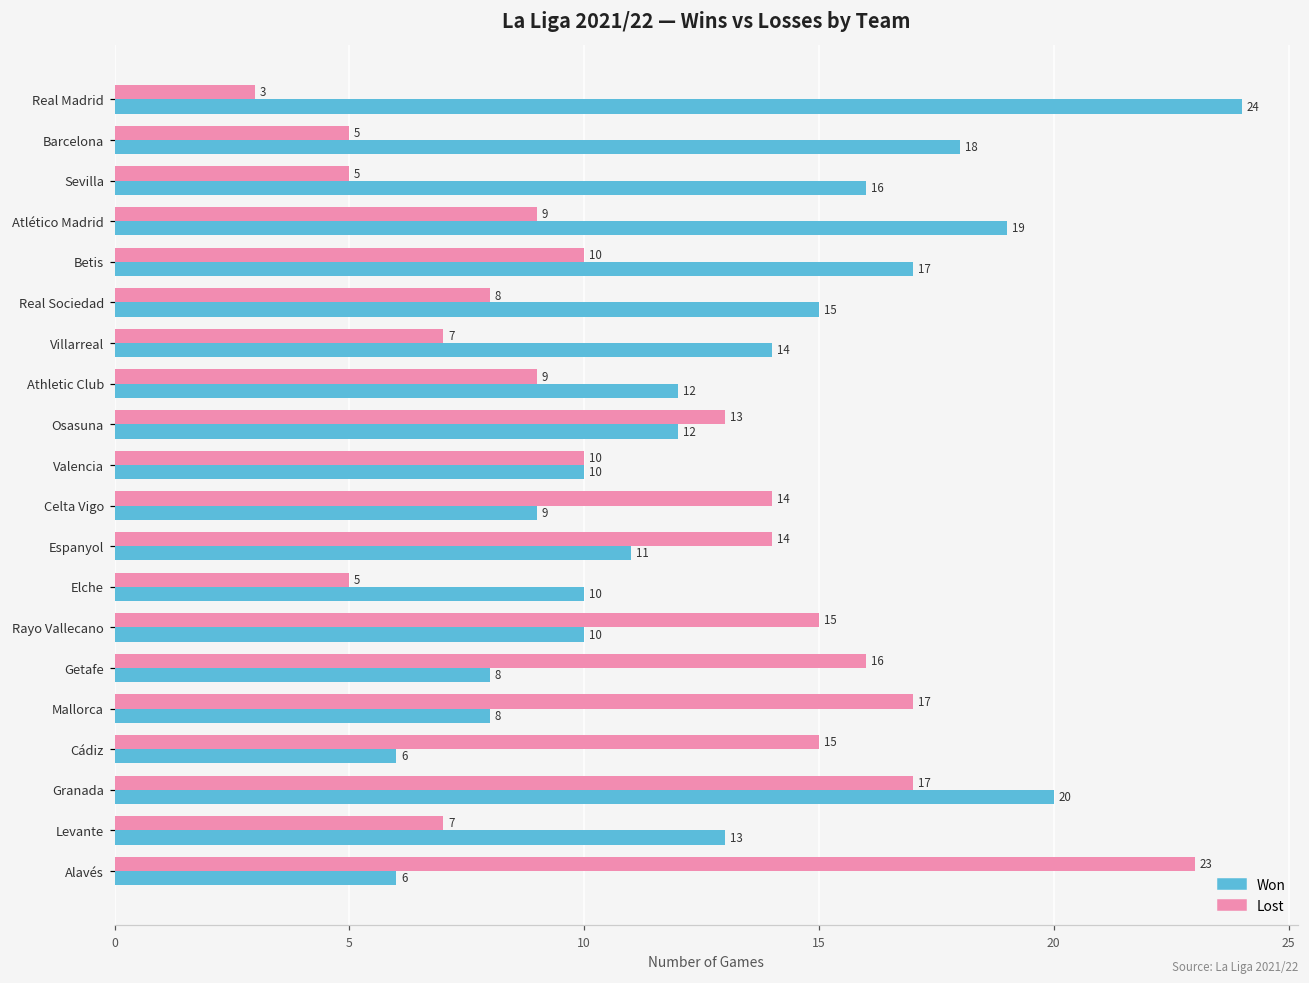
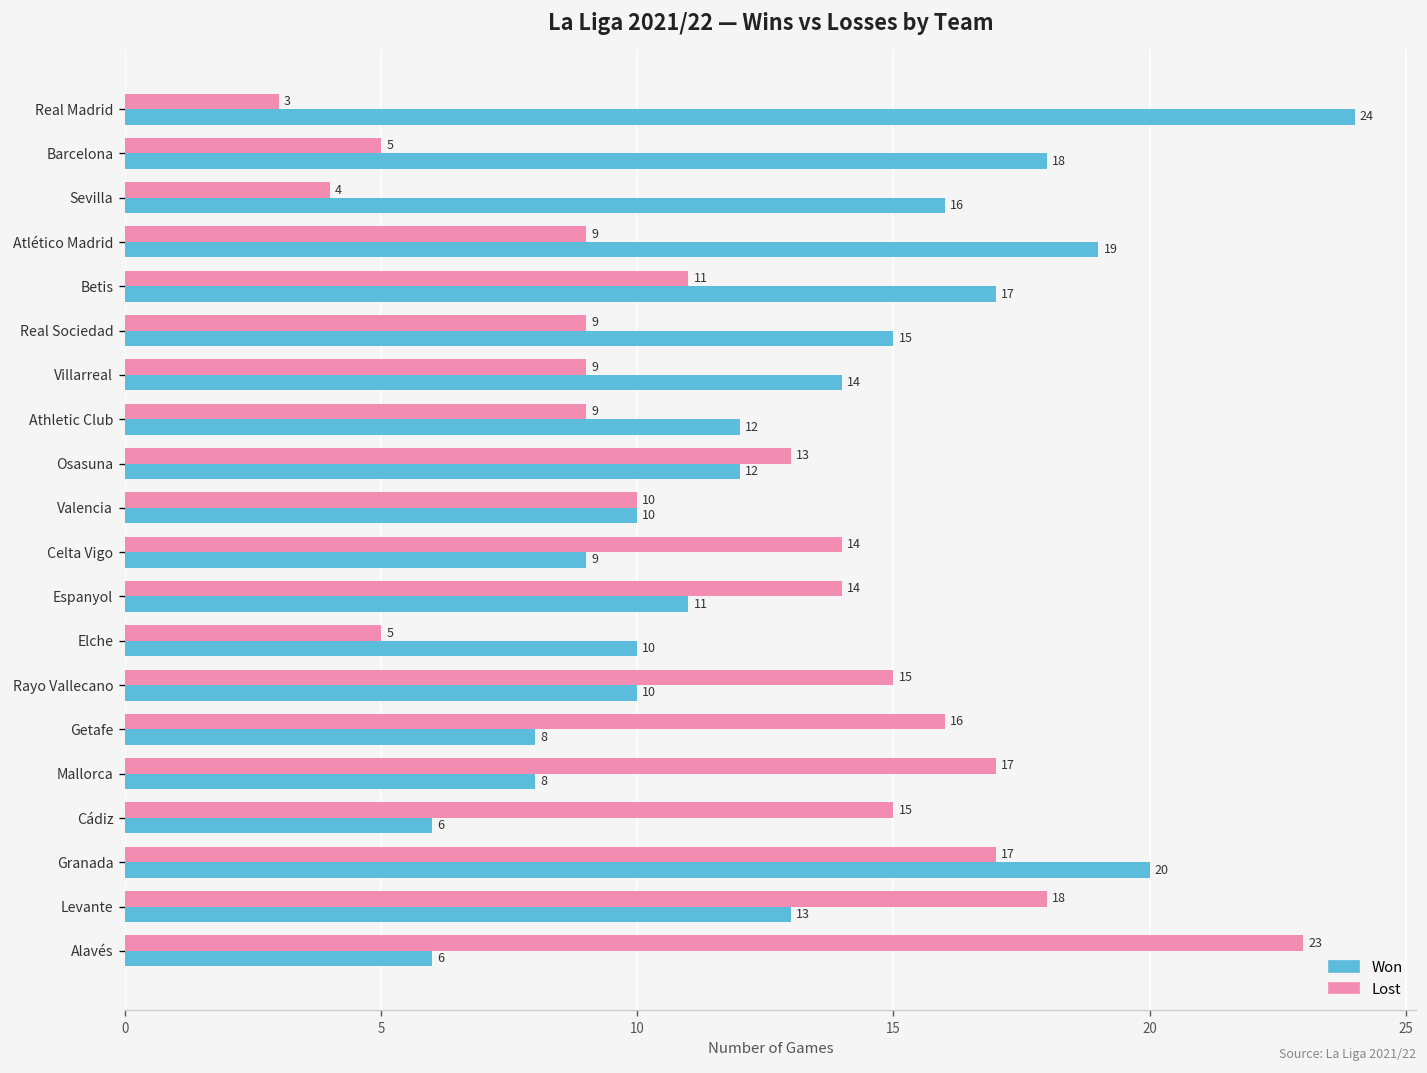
Lost, Sevilla: 5 -> 4
Lost, Betis: 10 -> 11
Lost, Real Sociedad: 8 -> 9
Lost, Villarreal: 7 -> 9
Lost, Levante: 7 -> 18
